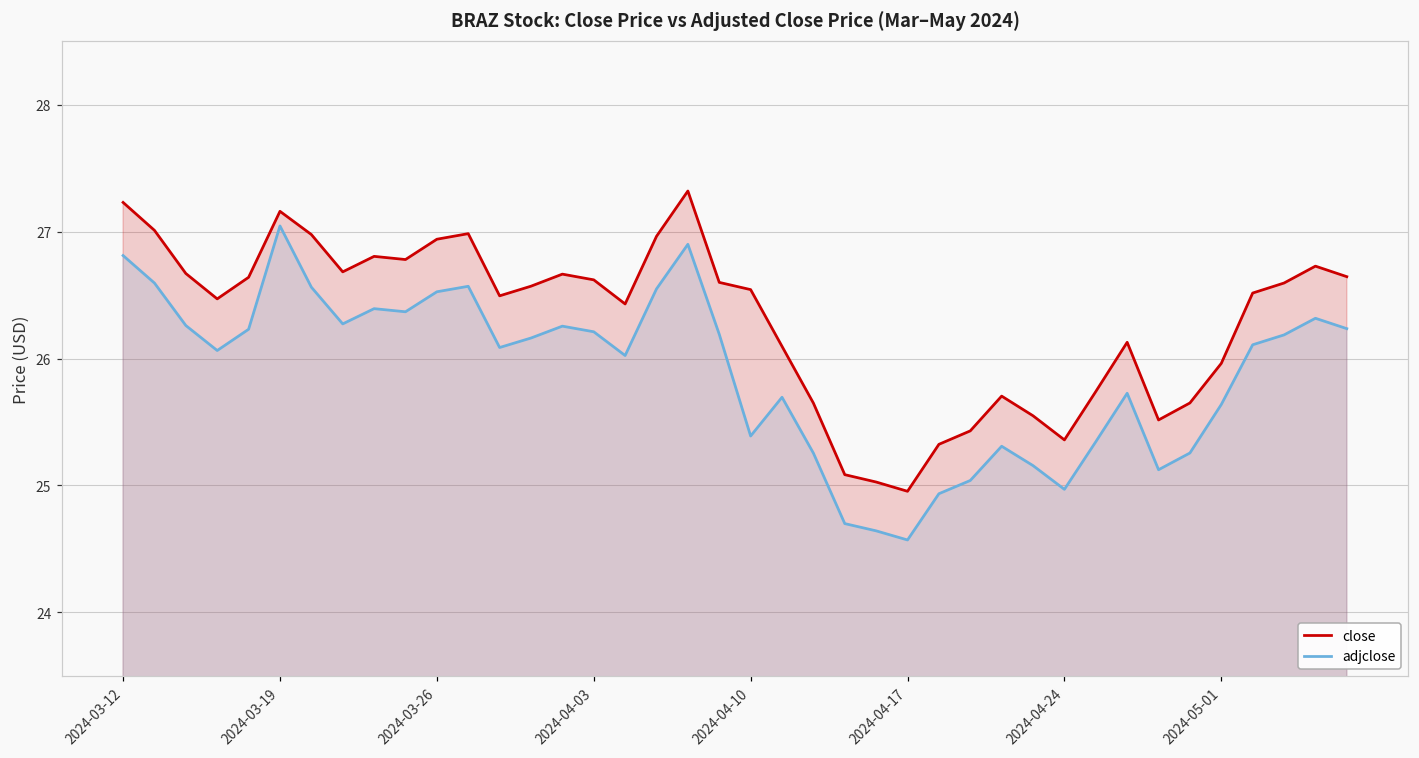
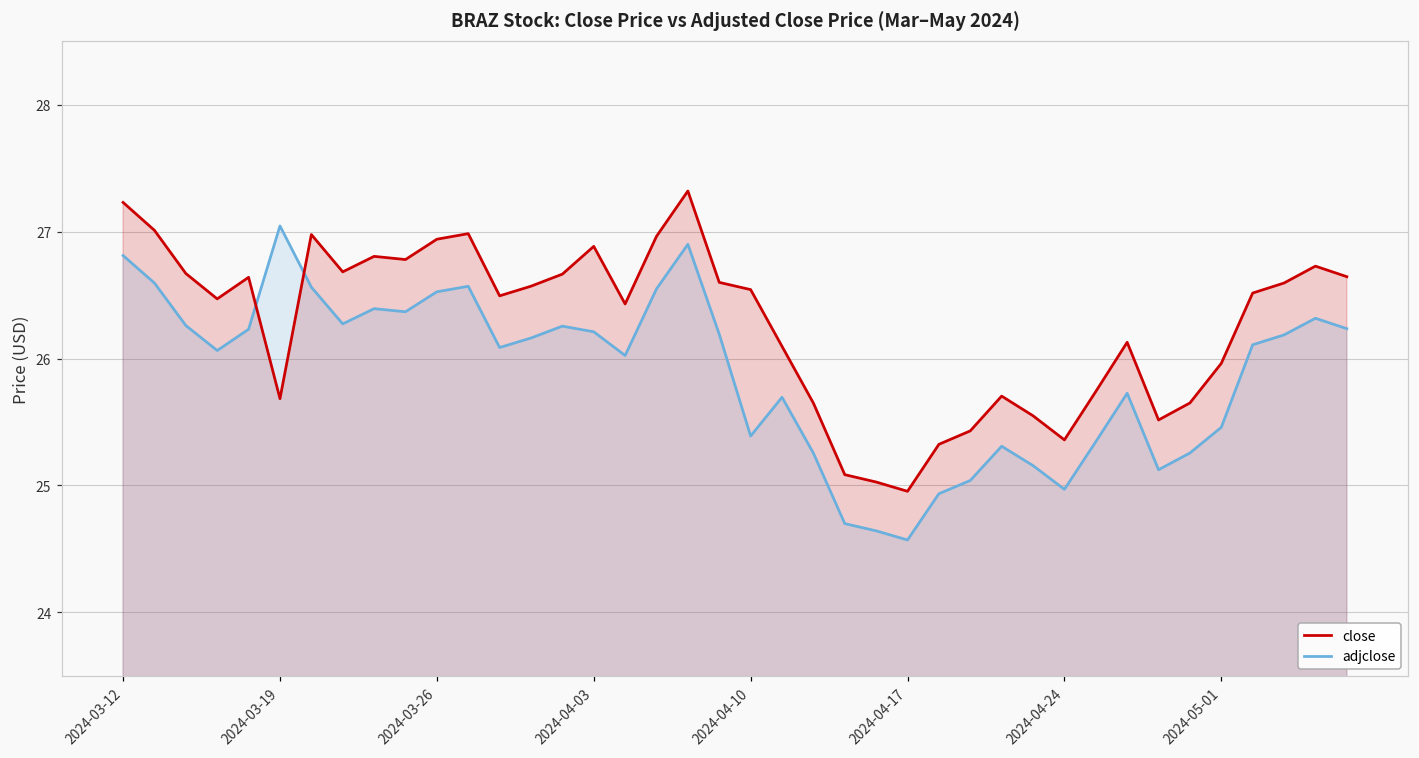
close, 2024-03-19: 27.16 -> 25.68
close, 2024-04-03: 26.62 -> 26.88
adjclose, 2024-05-01: 25.64 -> 25.46
